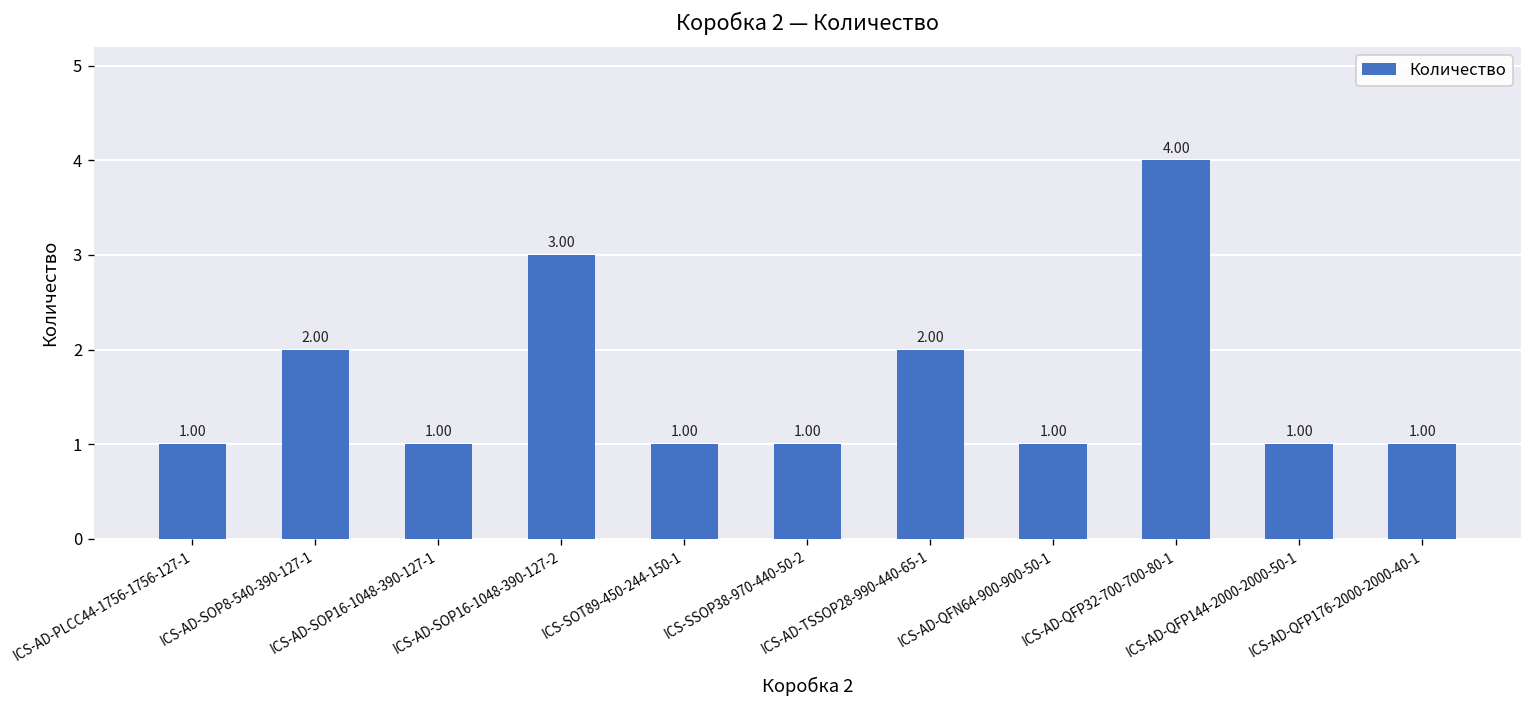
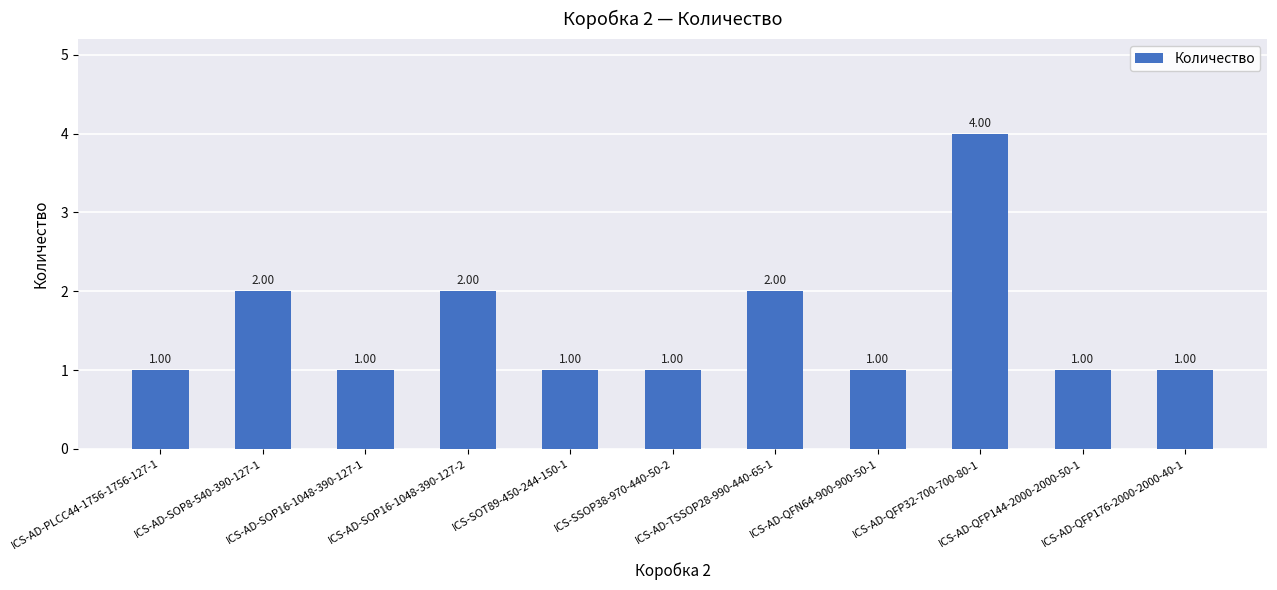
ICS-AD-SOP16-1048-390-127-2: 3.00 -> 2.00
